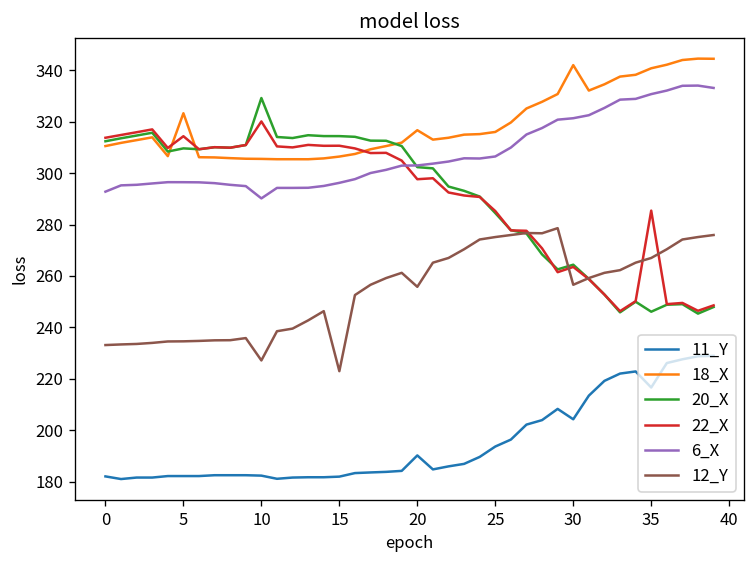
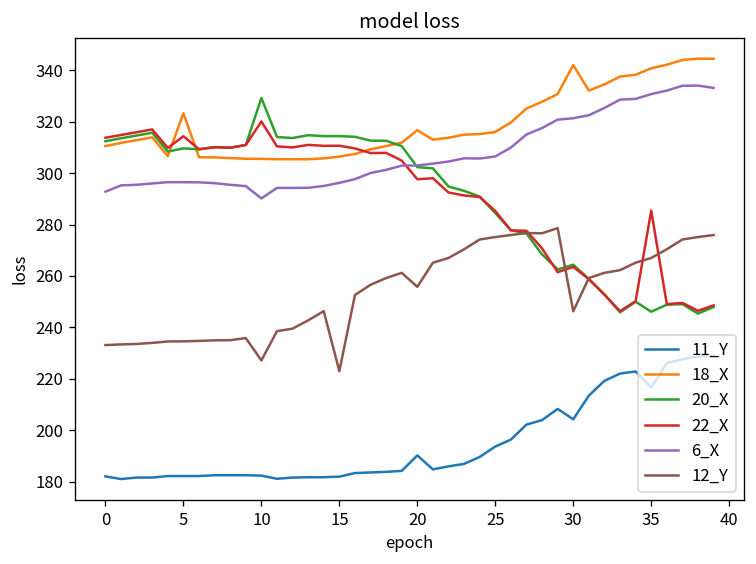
12_Y, 30: 257 -> 246
